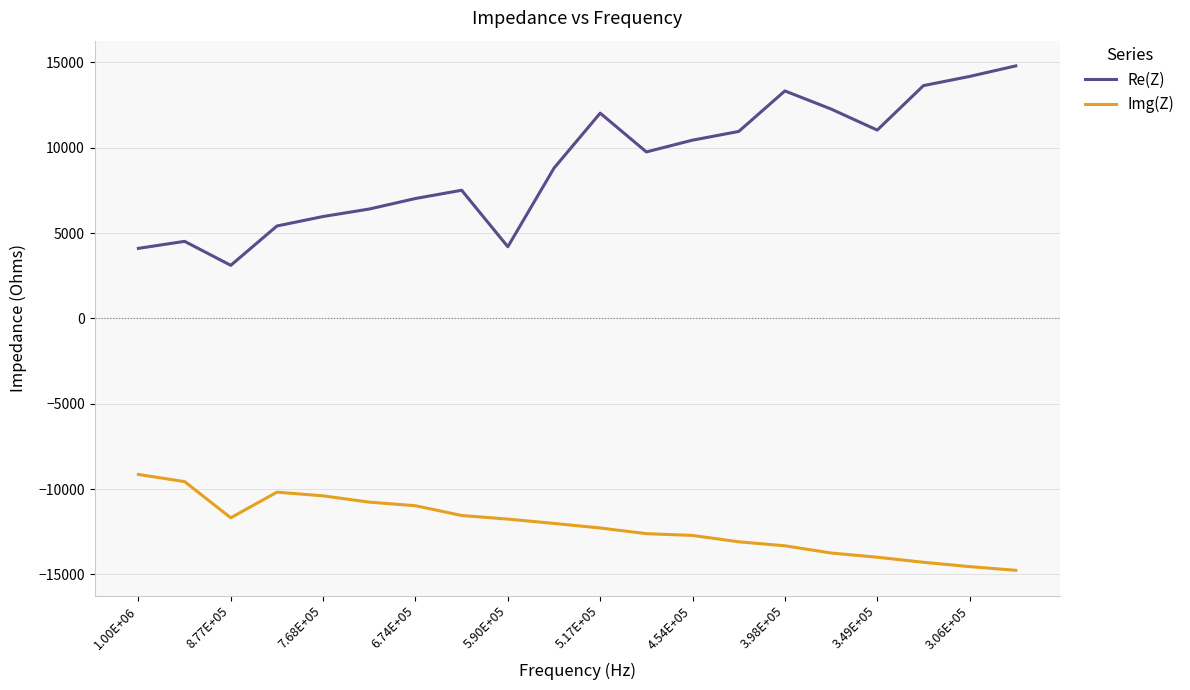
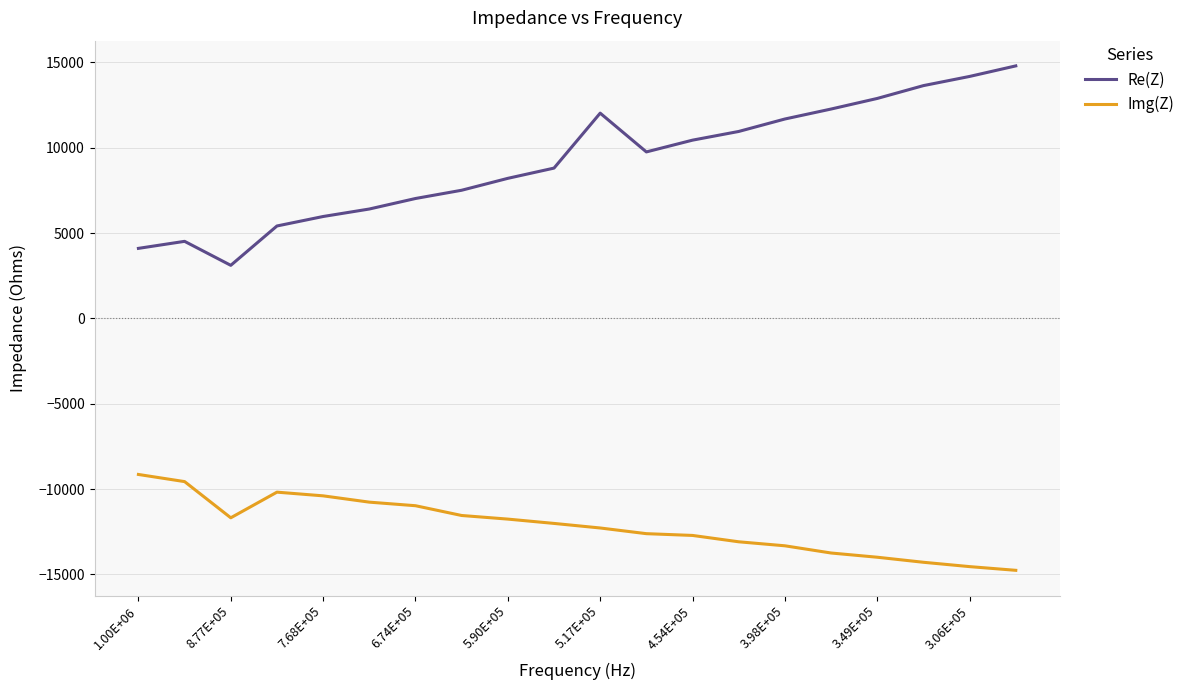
Re(Z), 5.90E+05: 4200 -> 8200
Re(Z), 3.98E+05: 13300 -> 11700
Re(Z), 3.49E+05: 11000 -> 12900
